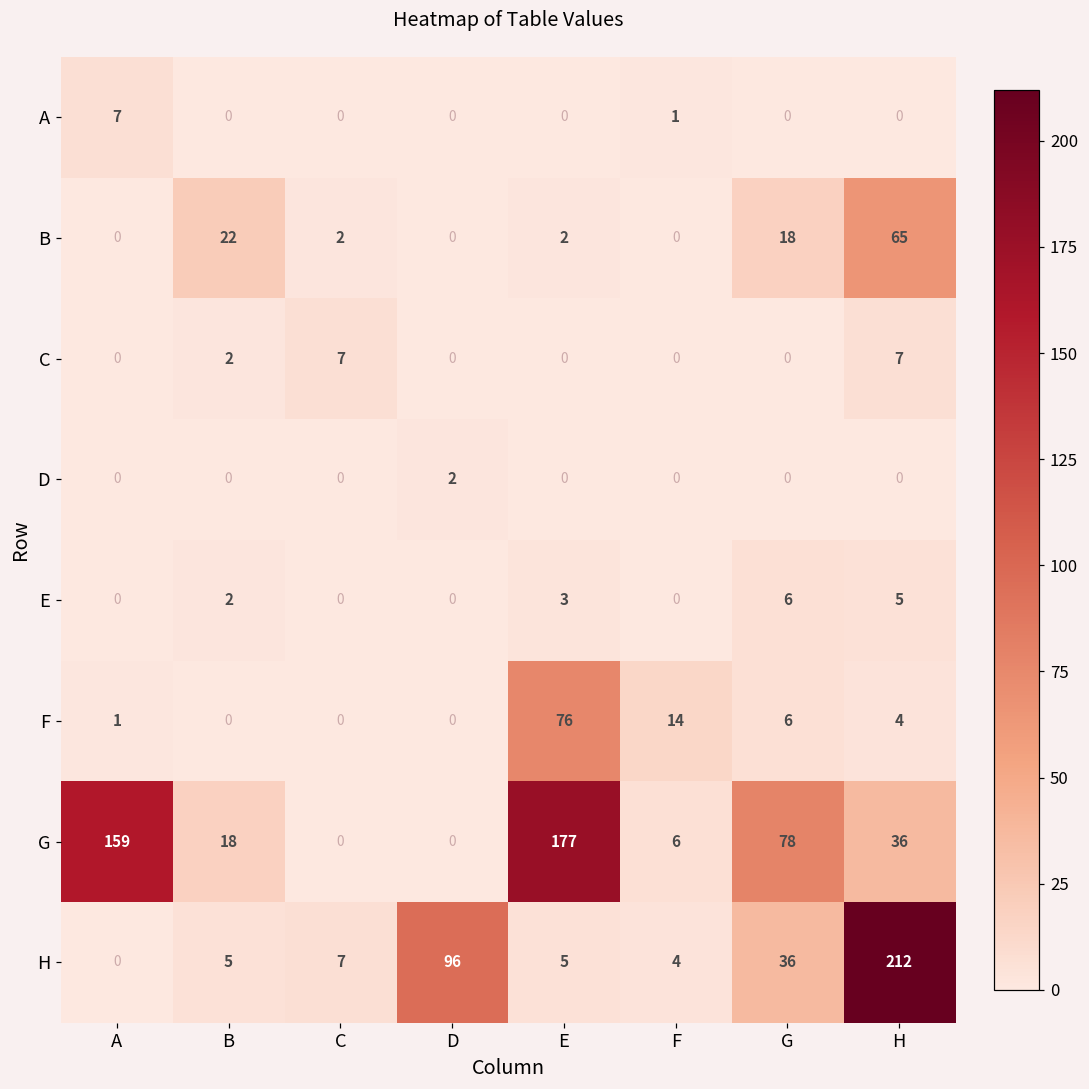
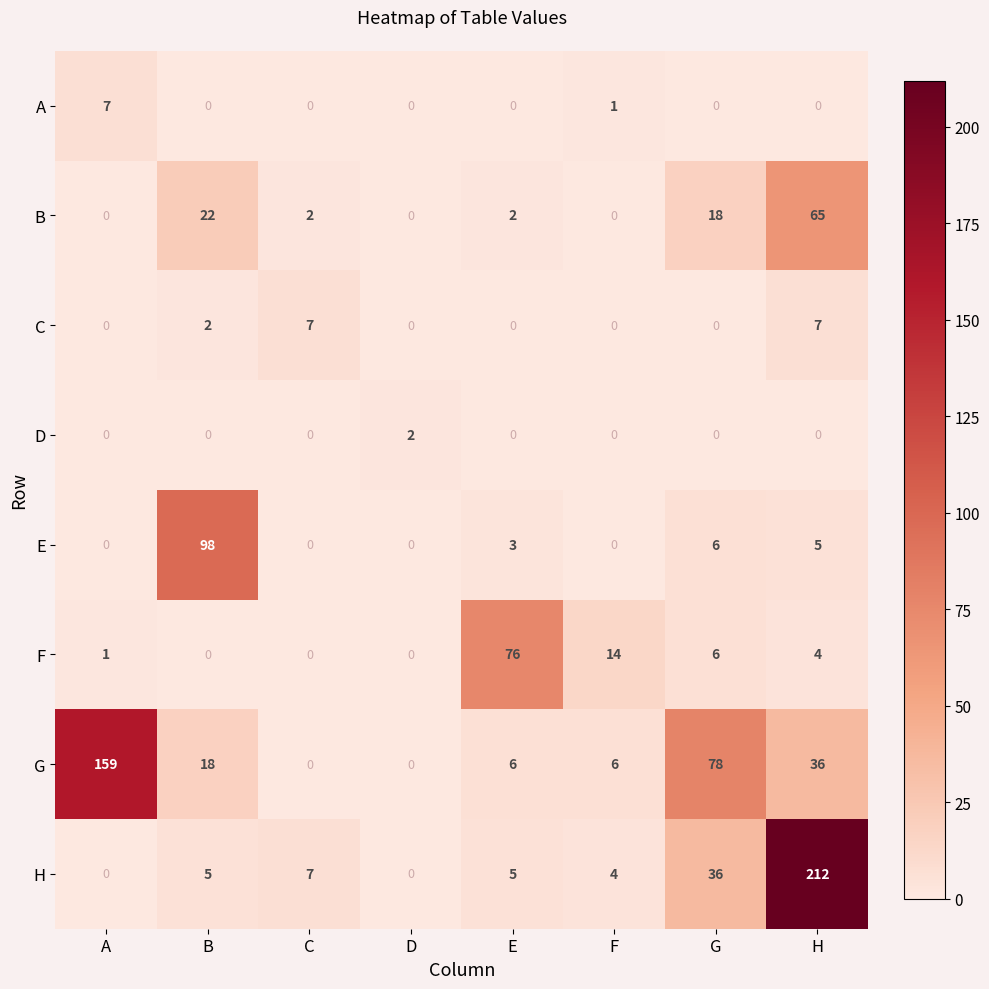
E, B: 2 -> 98
G, E: 177 -> 6
H, D: 96 -> 0
